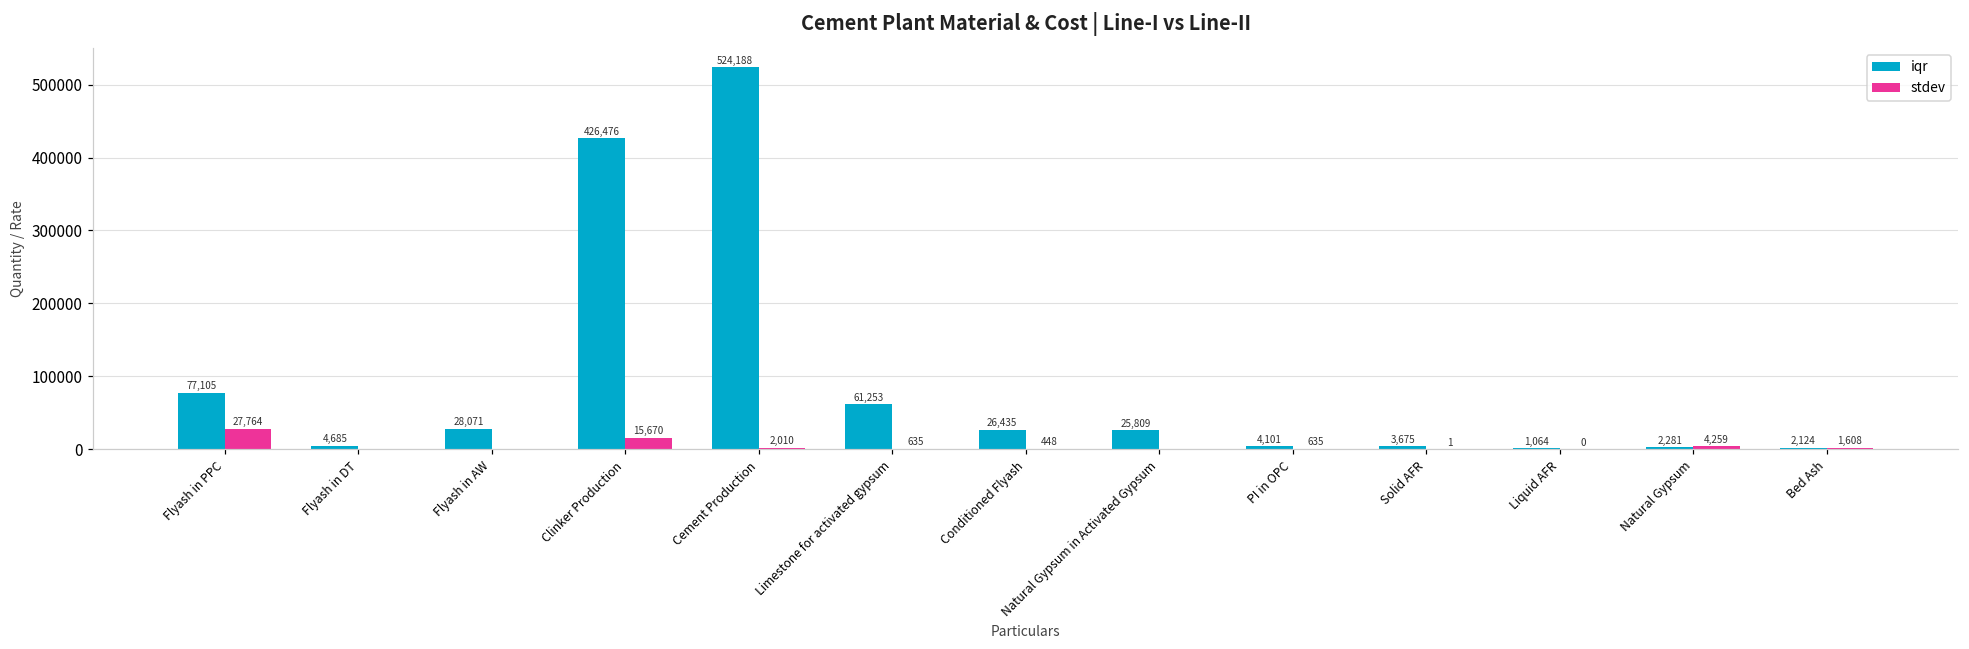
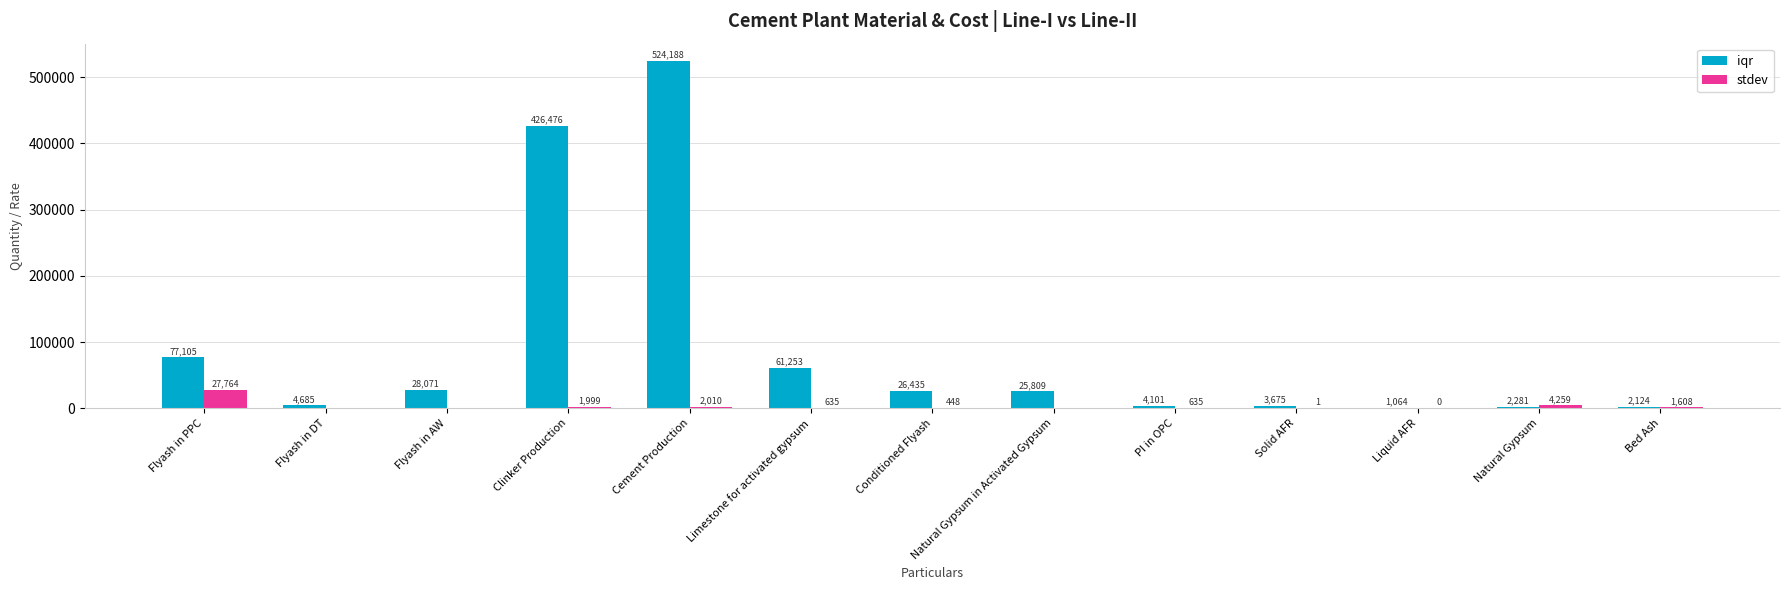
stdev, Clinker Production: 15,670 -> 1,999
